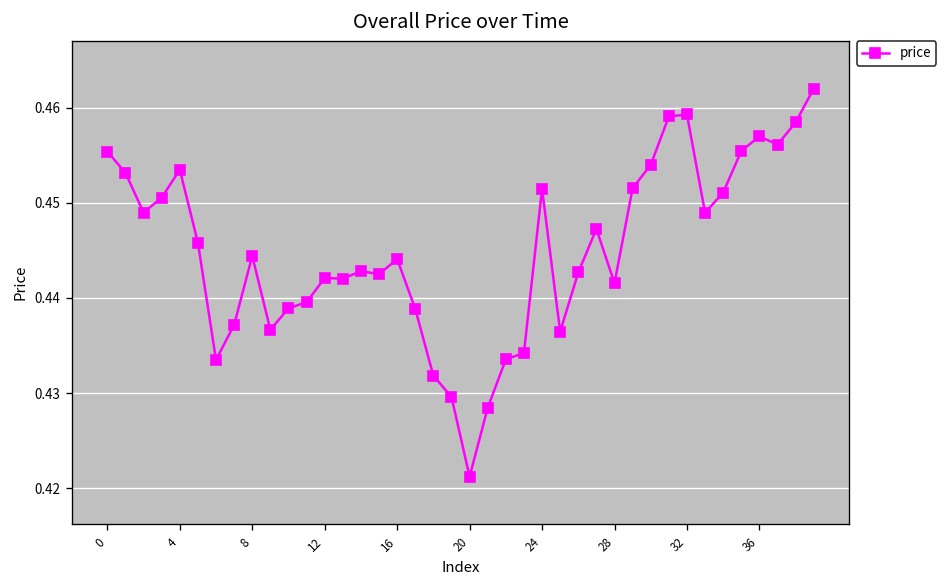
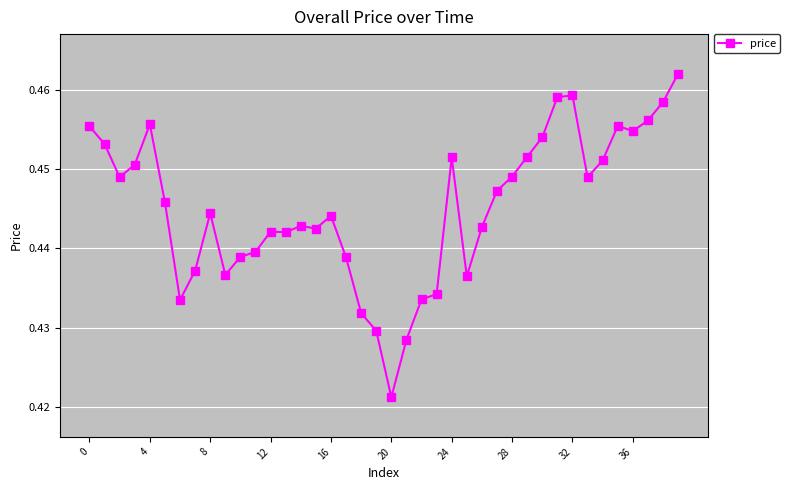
4: 0.453 -> 0.456
28: 0.442 -> 0.449
36: 0.457 -> 0.455
